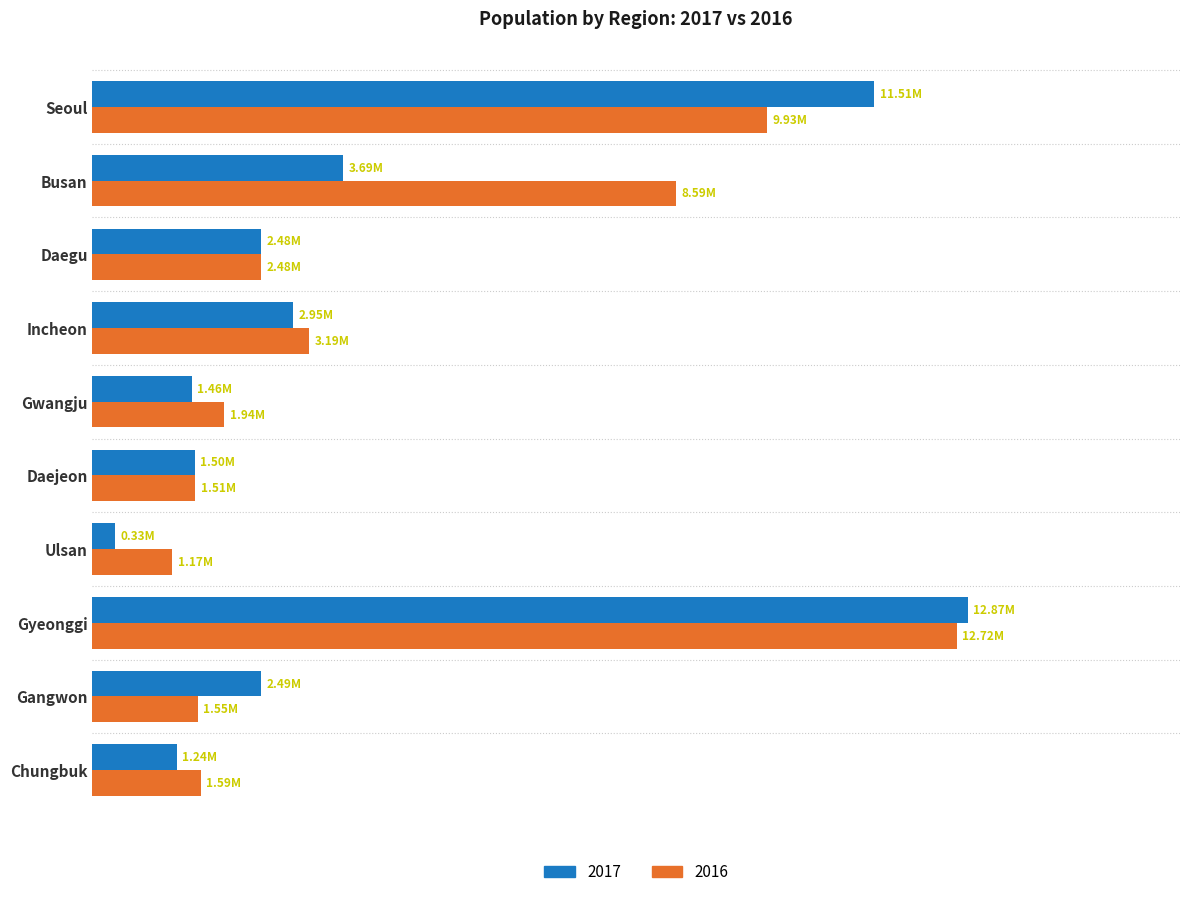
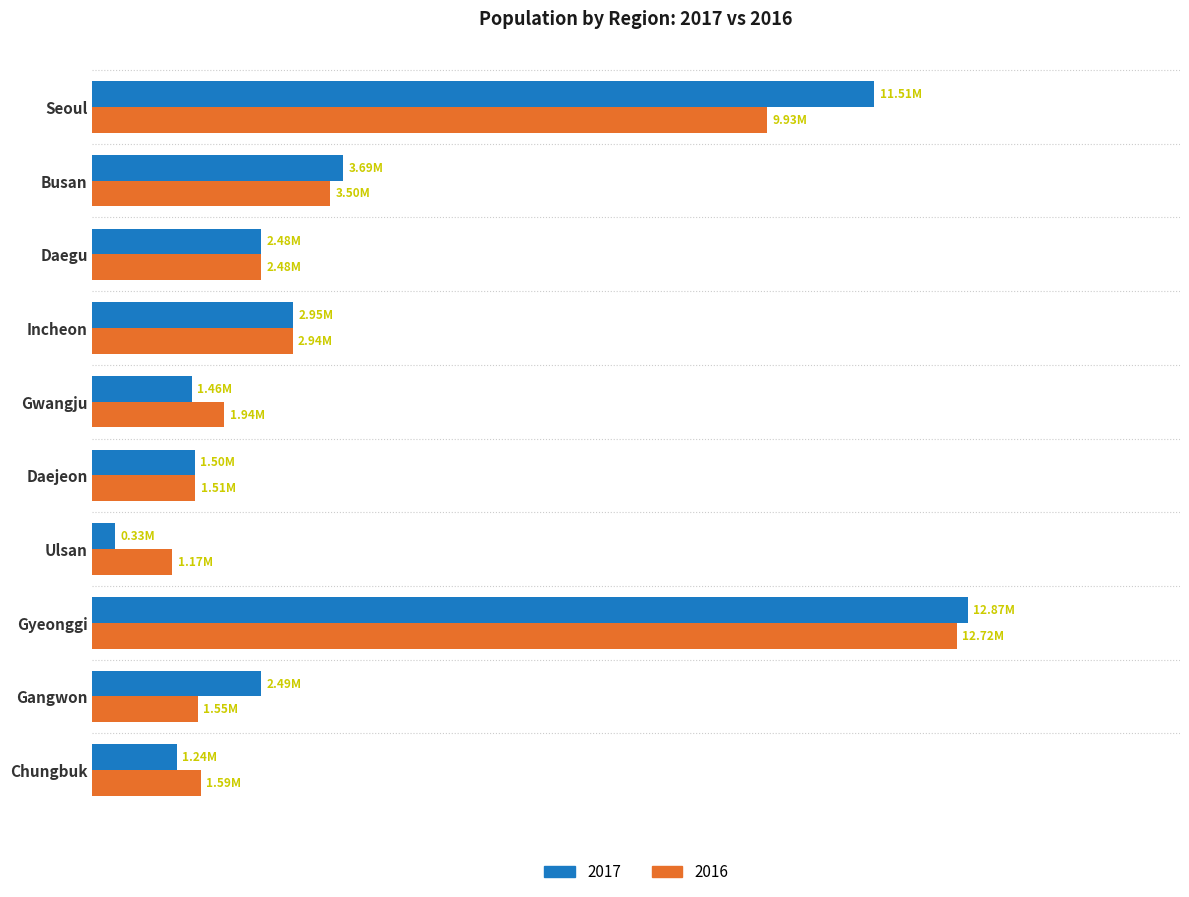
2016, Busan: 8.59M -> 3.50M
2016, Incheon: 3.19M -> 2.94M
